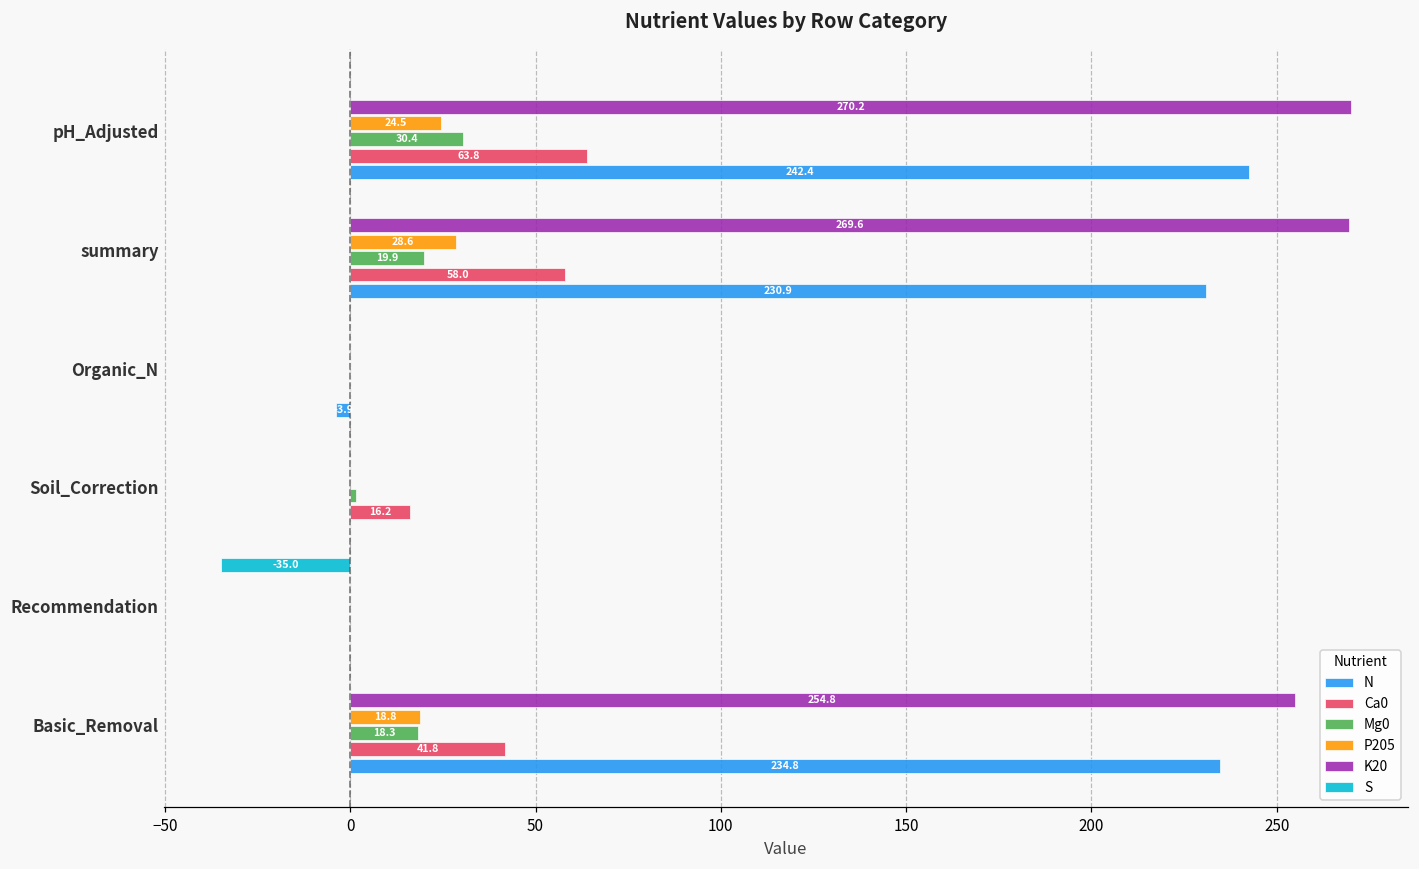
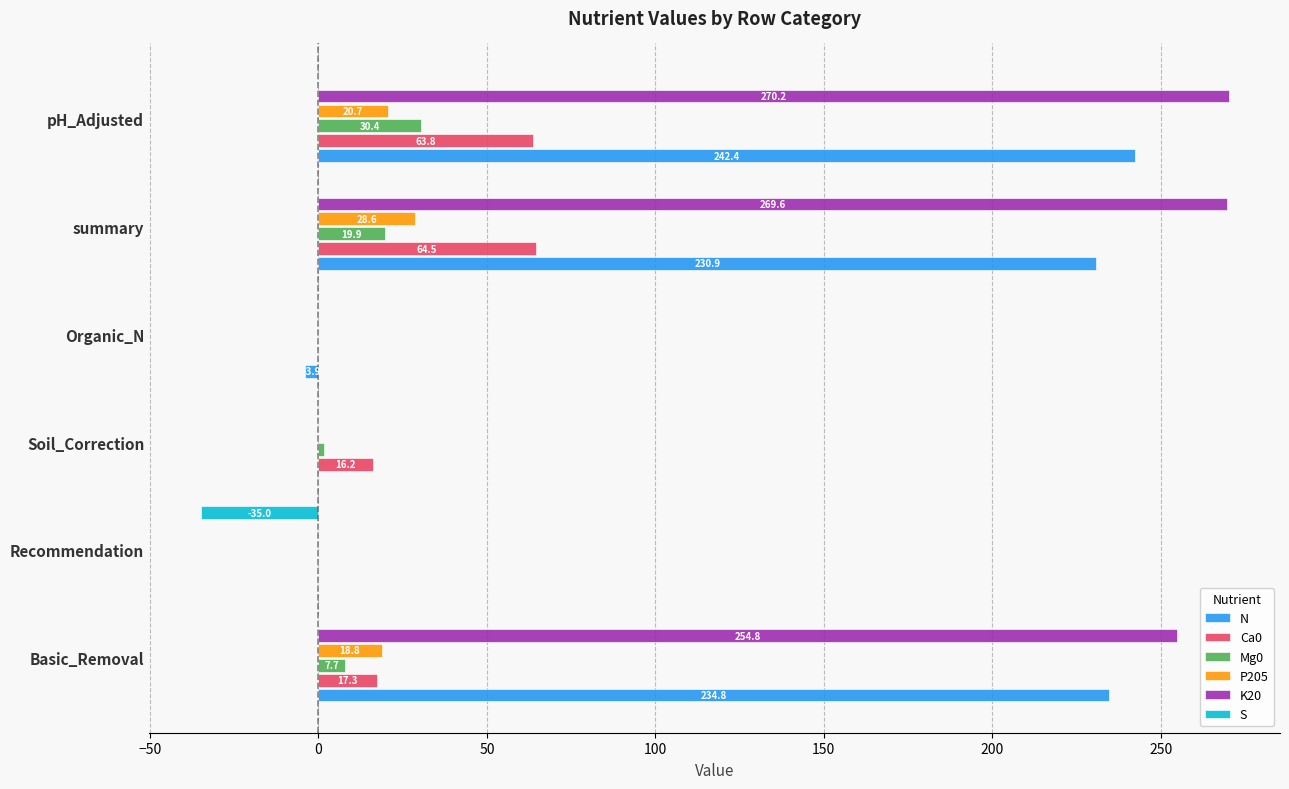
P205, pH_Adjusted: 24.5 -> 20.7
Ca0, summary: 58.0 -> 64.5
Mg0, Basic_Removal: 18.3 -> 7.7
Ca0, Basic_Removal: 41.8 -> 17.3
